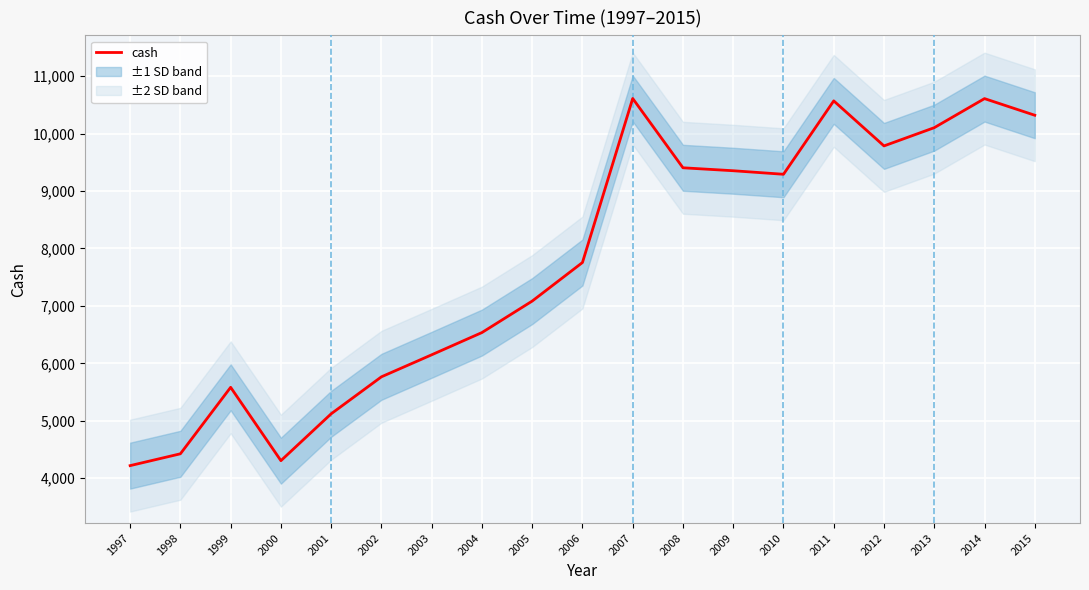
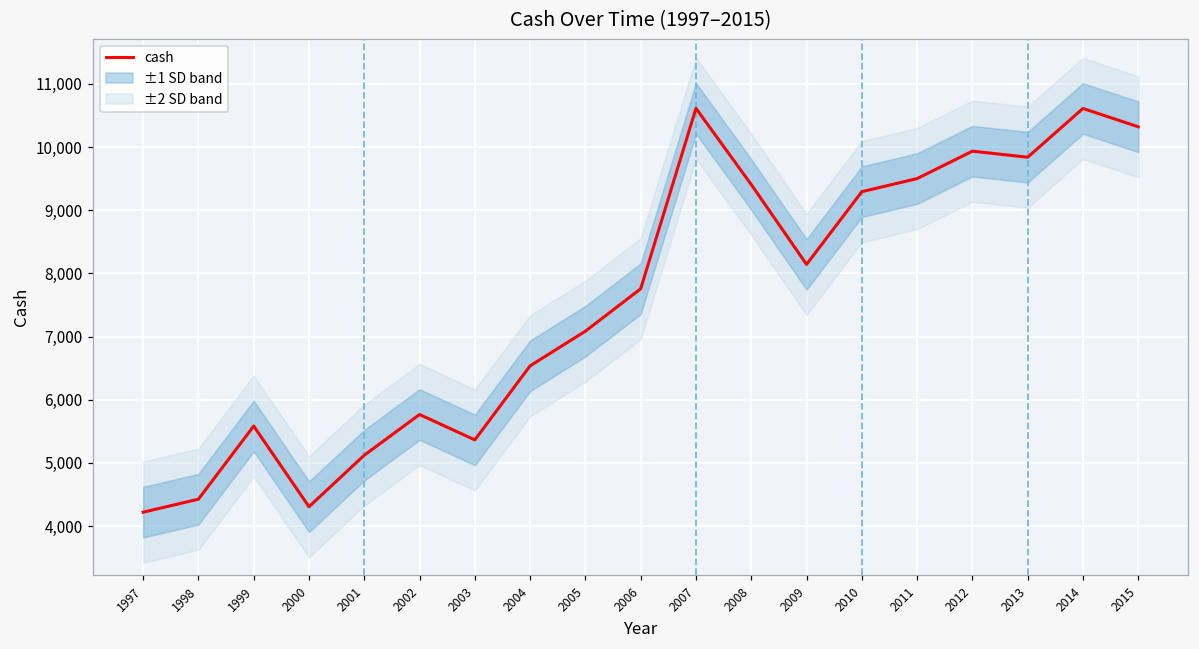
cash, 2003: 6,100 -> 5,400
cash, 2009: 9,400 -> 8,100
cash, 2011: 10,600 -> 9,500
cash, 2012: 9,800 -> 9,900
cash, 2013: 10,100 -> 9,800
